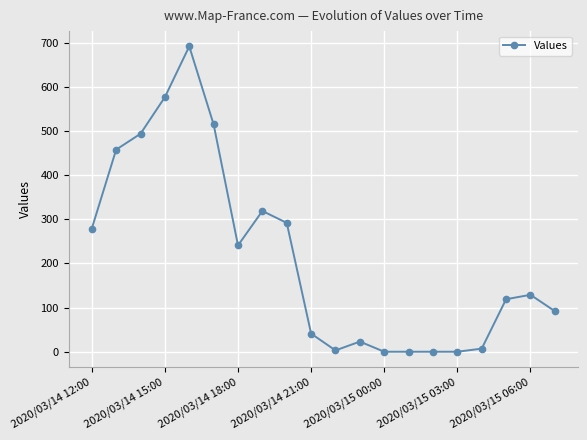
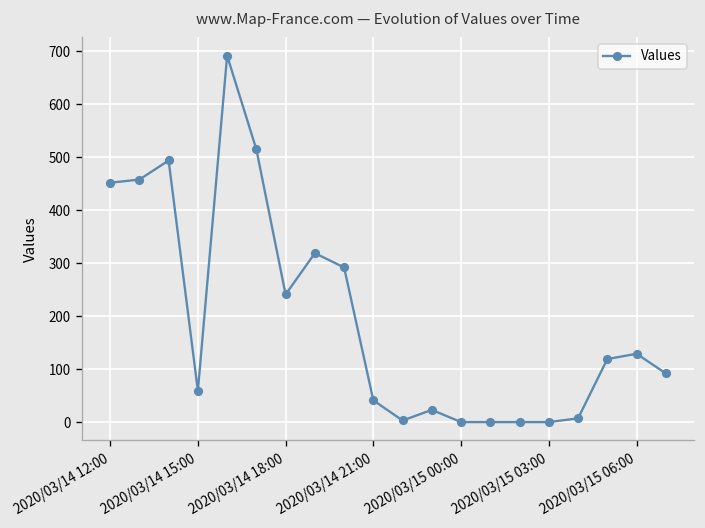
2020/03/14 12:00: 280 -> 450
2020/03/14 15:00: 580 -> 60
